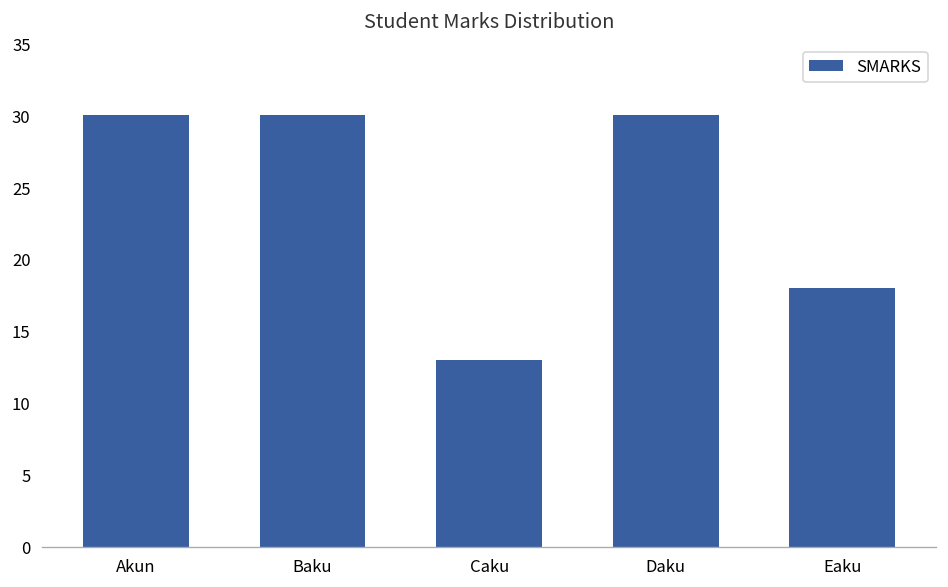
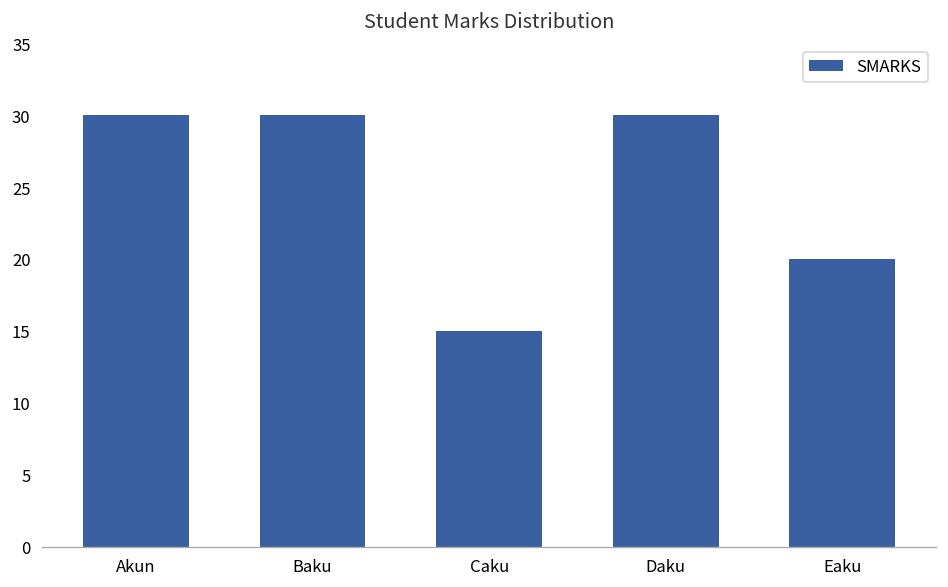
Caku: 13 -> 15
Eaku: 18 -> 20
